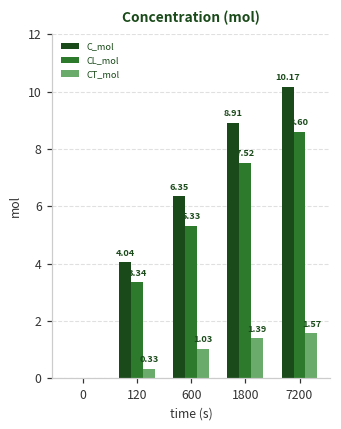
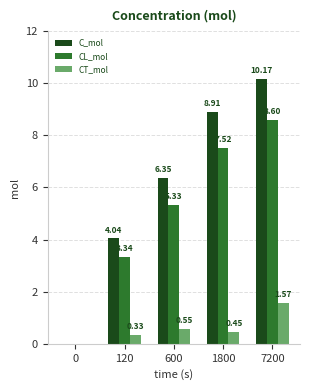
CT_mol, 600: 1.03 -> 0.55
CT_mol, 1800: 1.39 -> 0.45
